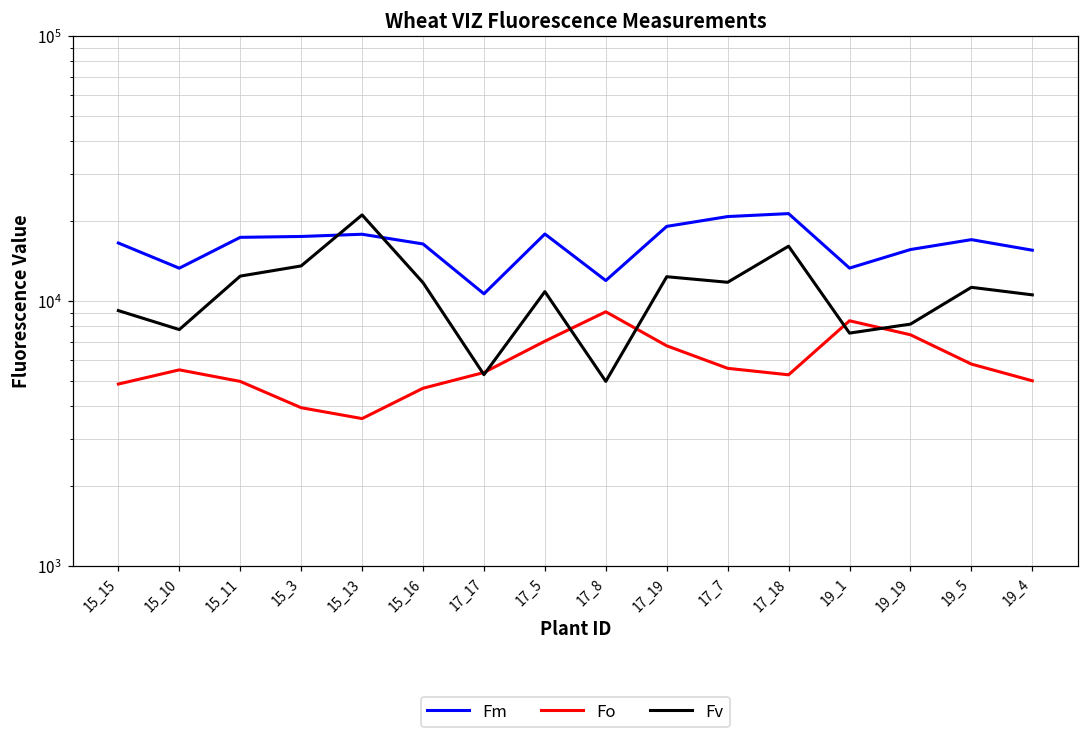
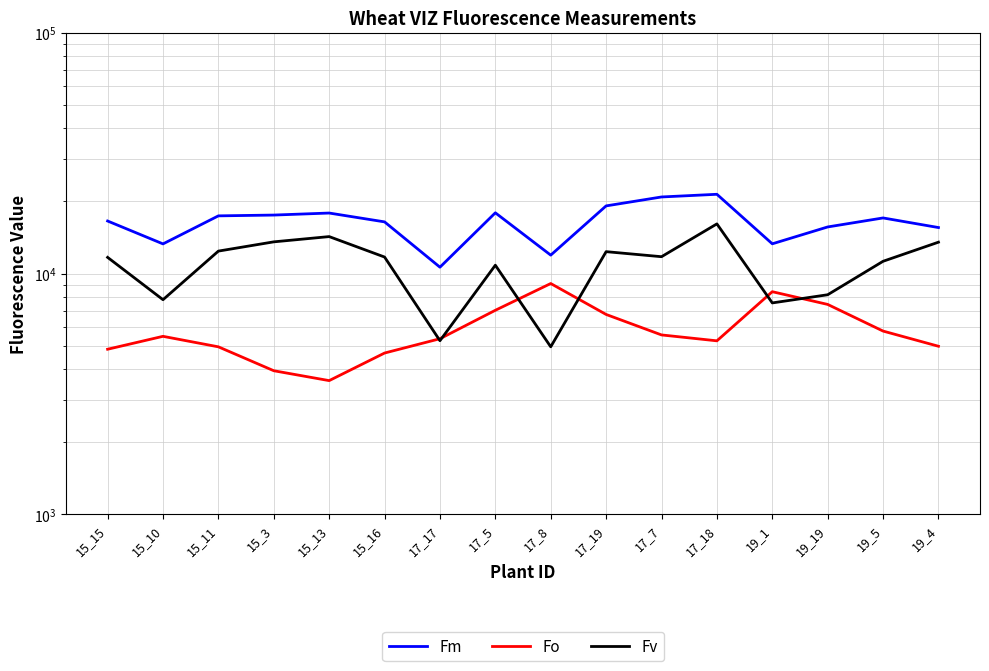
Fv, 15_15: 9200 -> 12000
Fv, 15_13: 21000 -> 14000
Fv, 19_4: 11000 -> 13000
